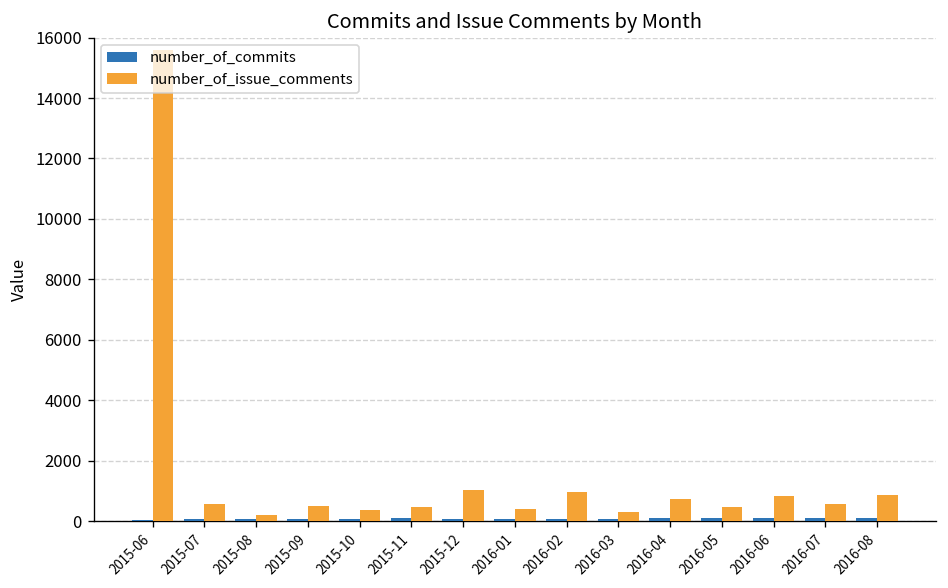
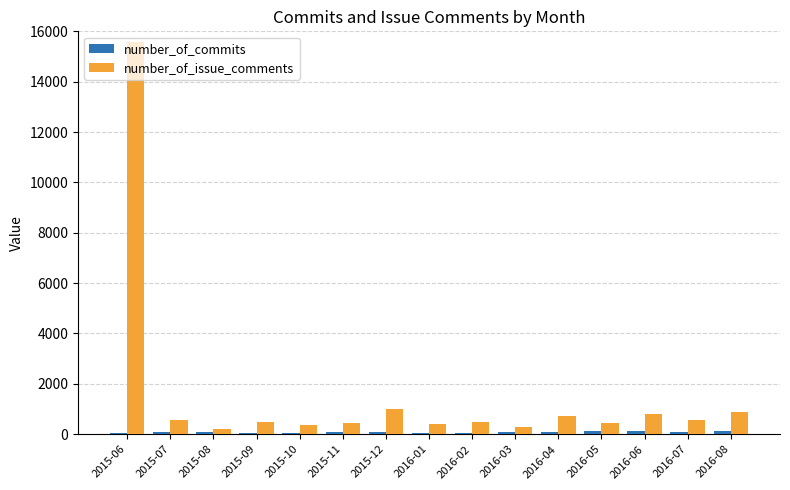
number_of_issue_comments, 2016-02: 1000 -> 500
